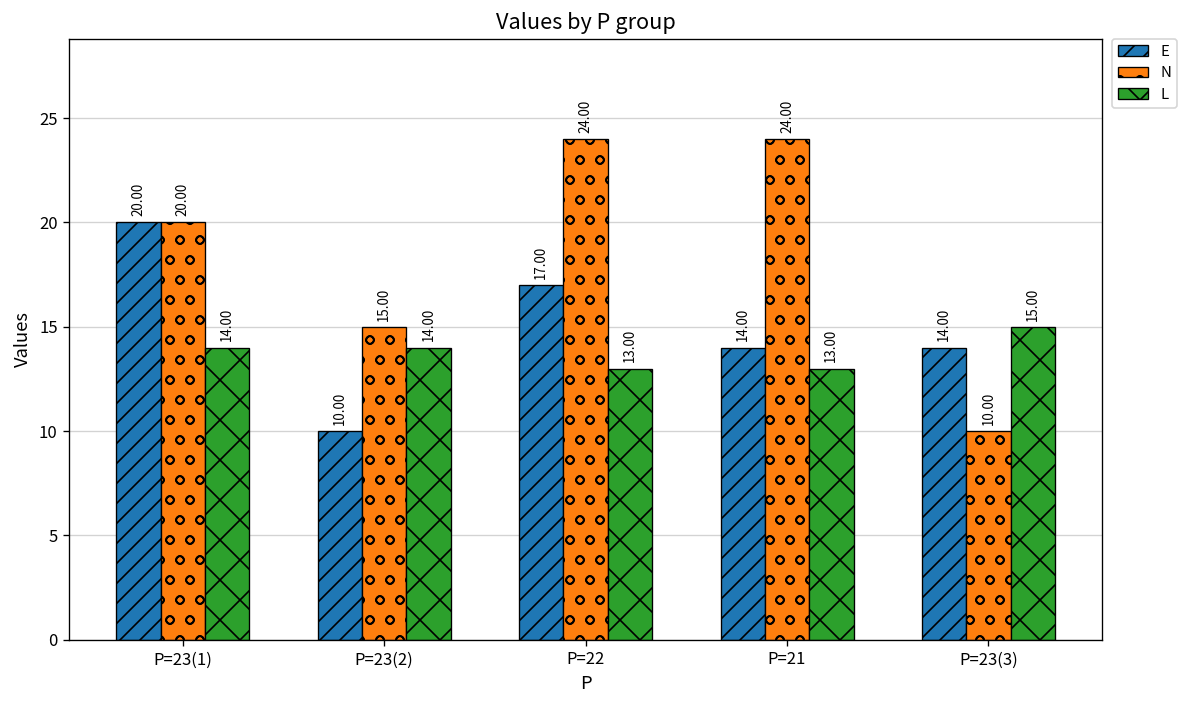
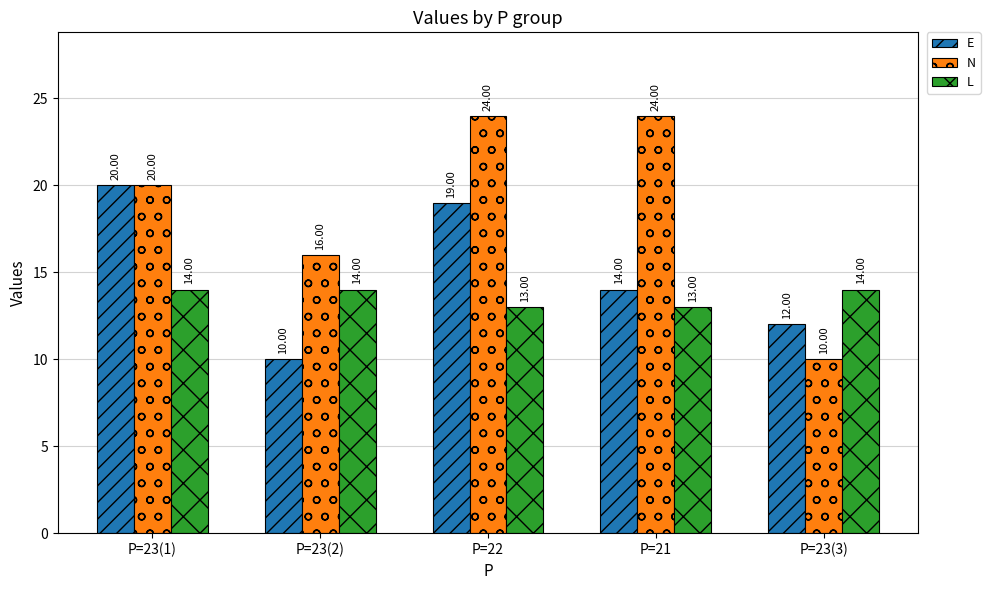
N, P=23(2): 15.00 -> 16.00
E, P=22: 17.00 -> 19.00
E, P=23(3): 14.00 -> 12.00
L, P=23(3): 15.00 -> 14.00
